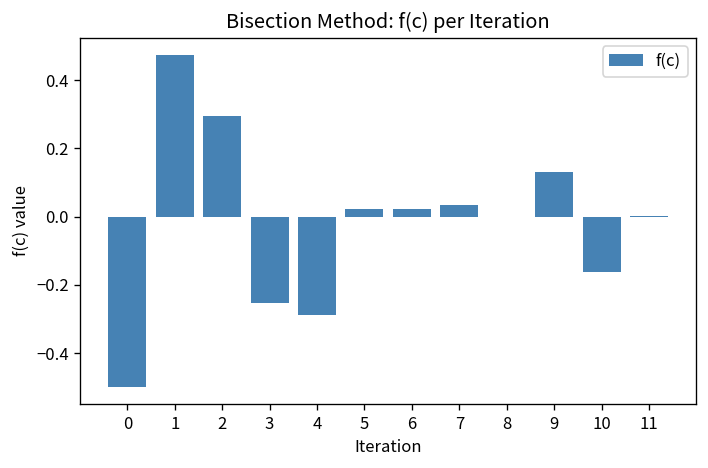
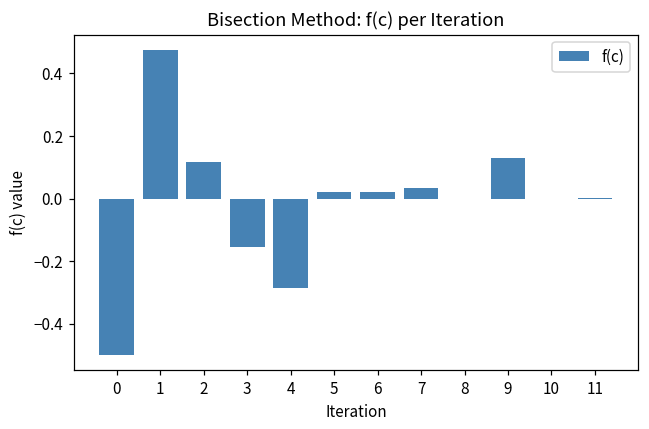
2: 0.30 -> 0.12
3: -0.25 -> -0.15
10: -0.16 -> 0.00
